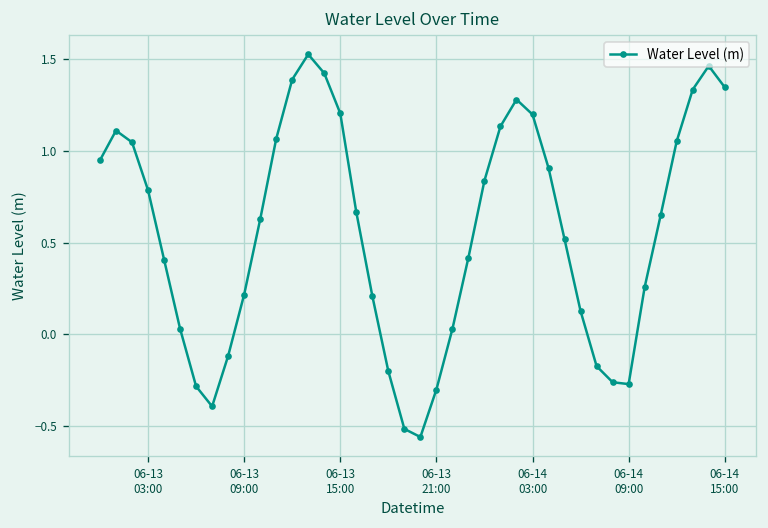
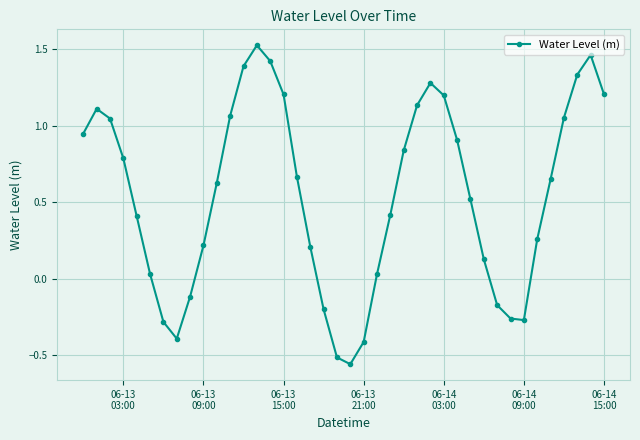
06-13 21:00: -0.30 -> -0.41
06-14 15:00: 1.35 -> 1.21
